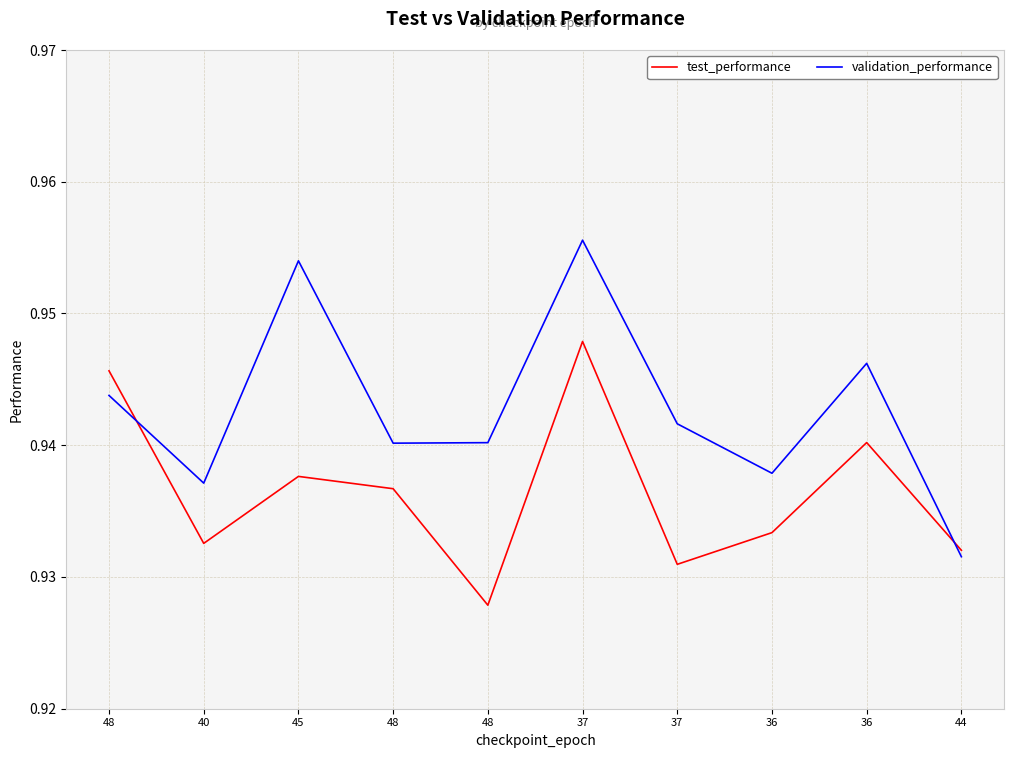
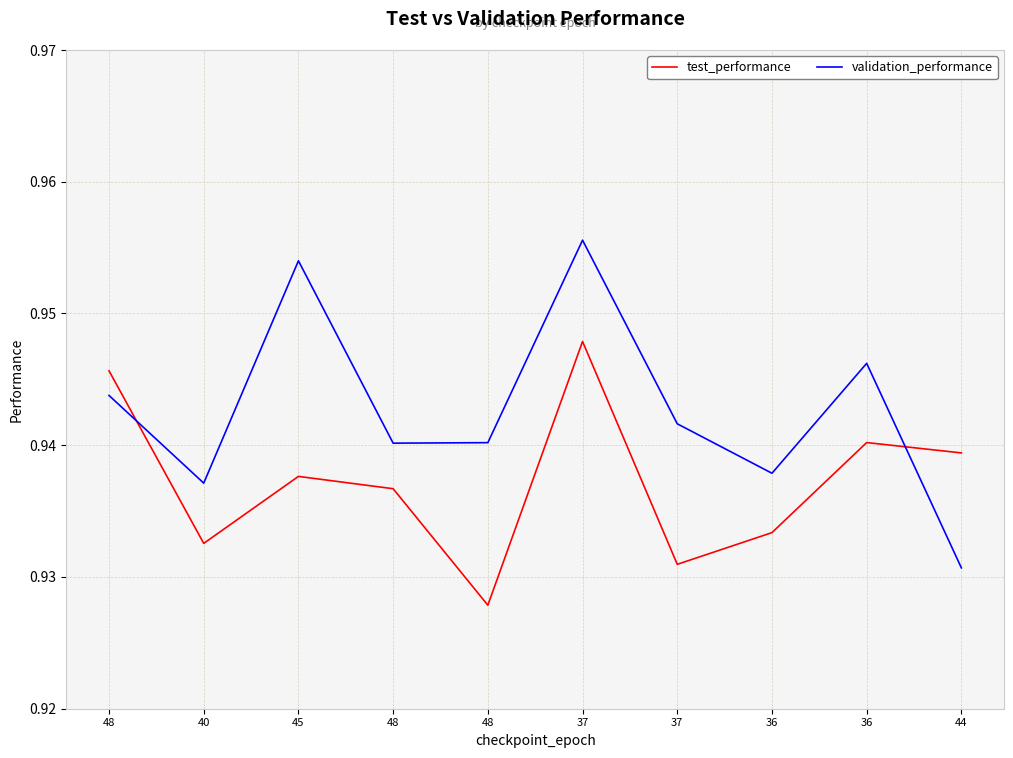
test_performance, 44: 0.9320 -> 0.9394
validation_performance, 44: 0.9315 -> 0.9307
